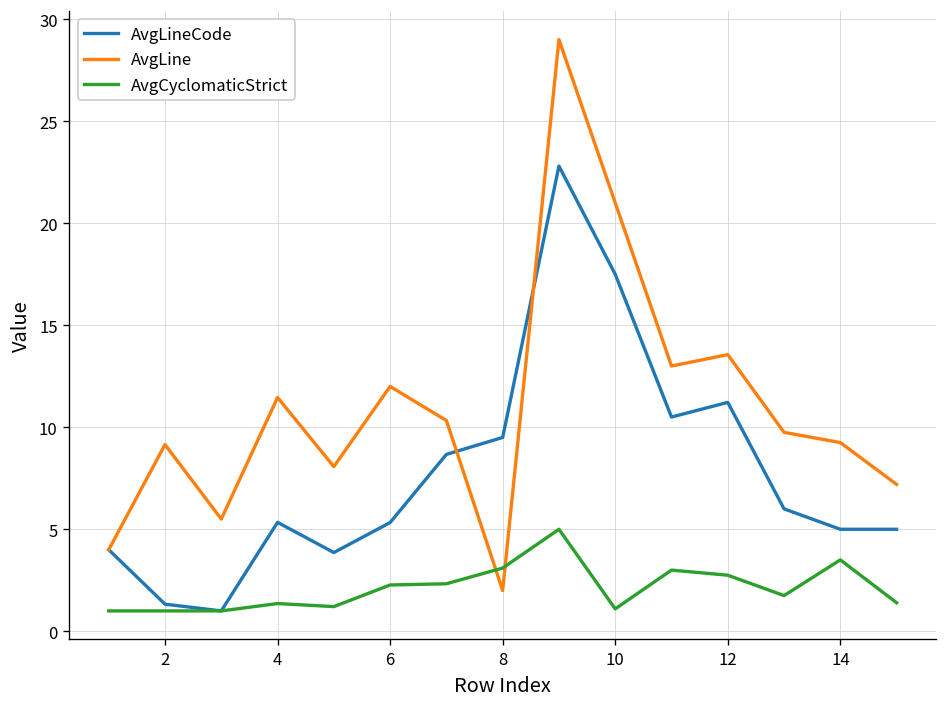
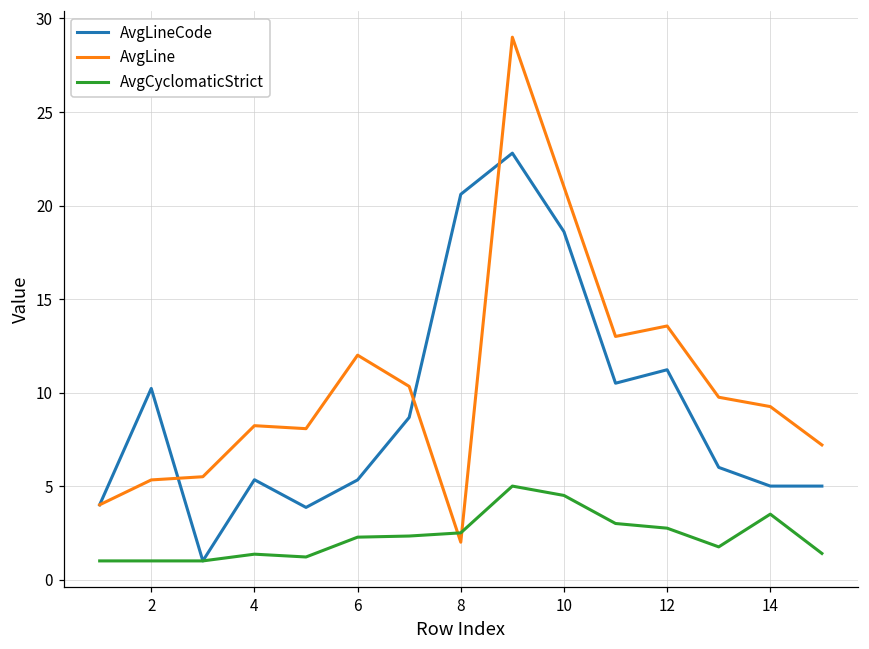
AvgLineCode, 2: 1.3 -> 10.2
AvgLine, 2: 9.2 -> 5.3
AvgLine, 4: 11.5 -> 8.2
AvgLineCode, 8: 9.5 -> 20.6
AvgCyclomaticStrict, 8: 3.1 -> 2.5
AvgLineCode, 10: 17.5 -> 18.6
AvgCyclomaticStrict, 10: 1.1 -> 4.5
